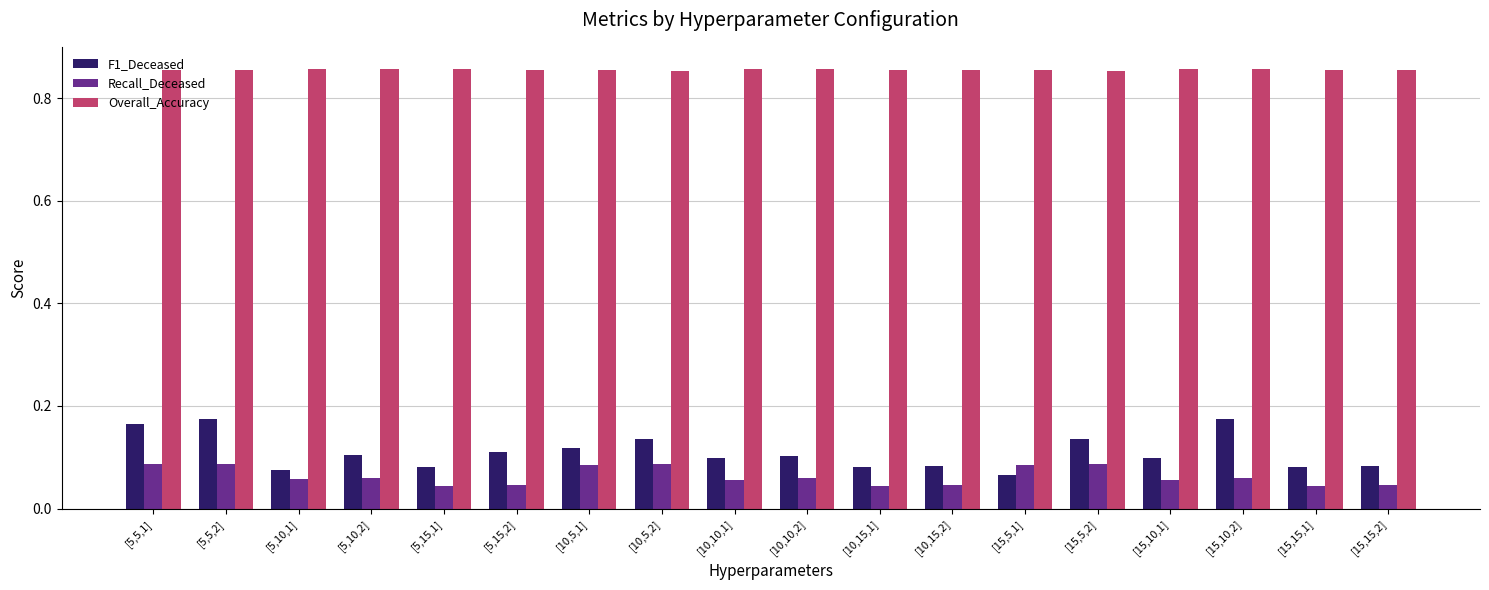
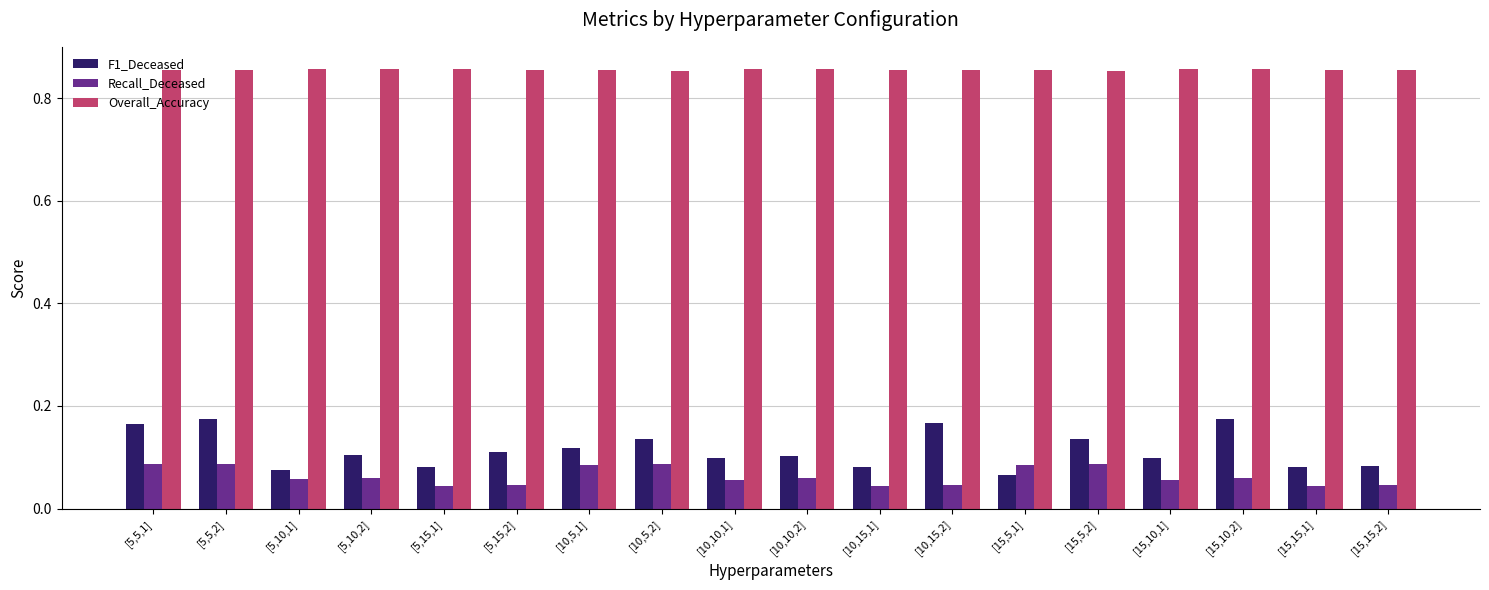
F1_Deceased, [10,15,2]: 0.08 -> 0.17
